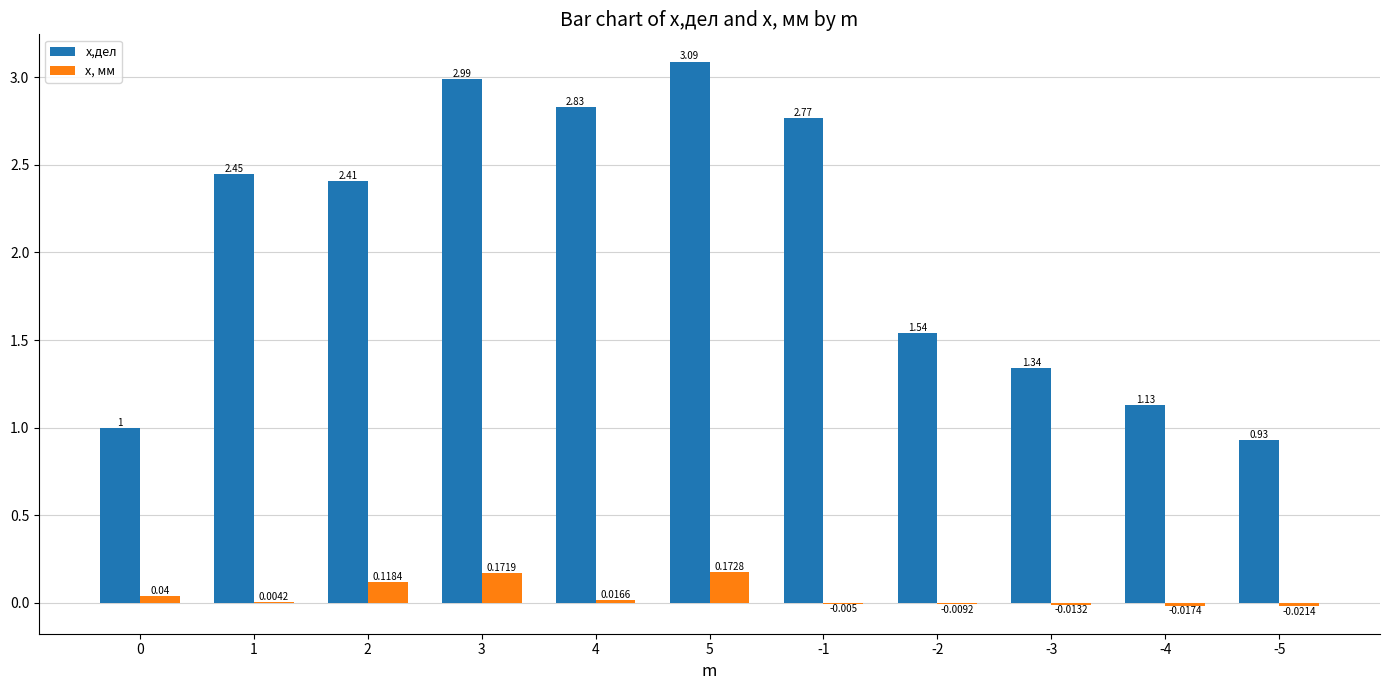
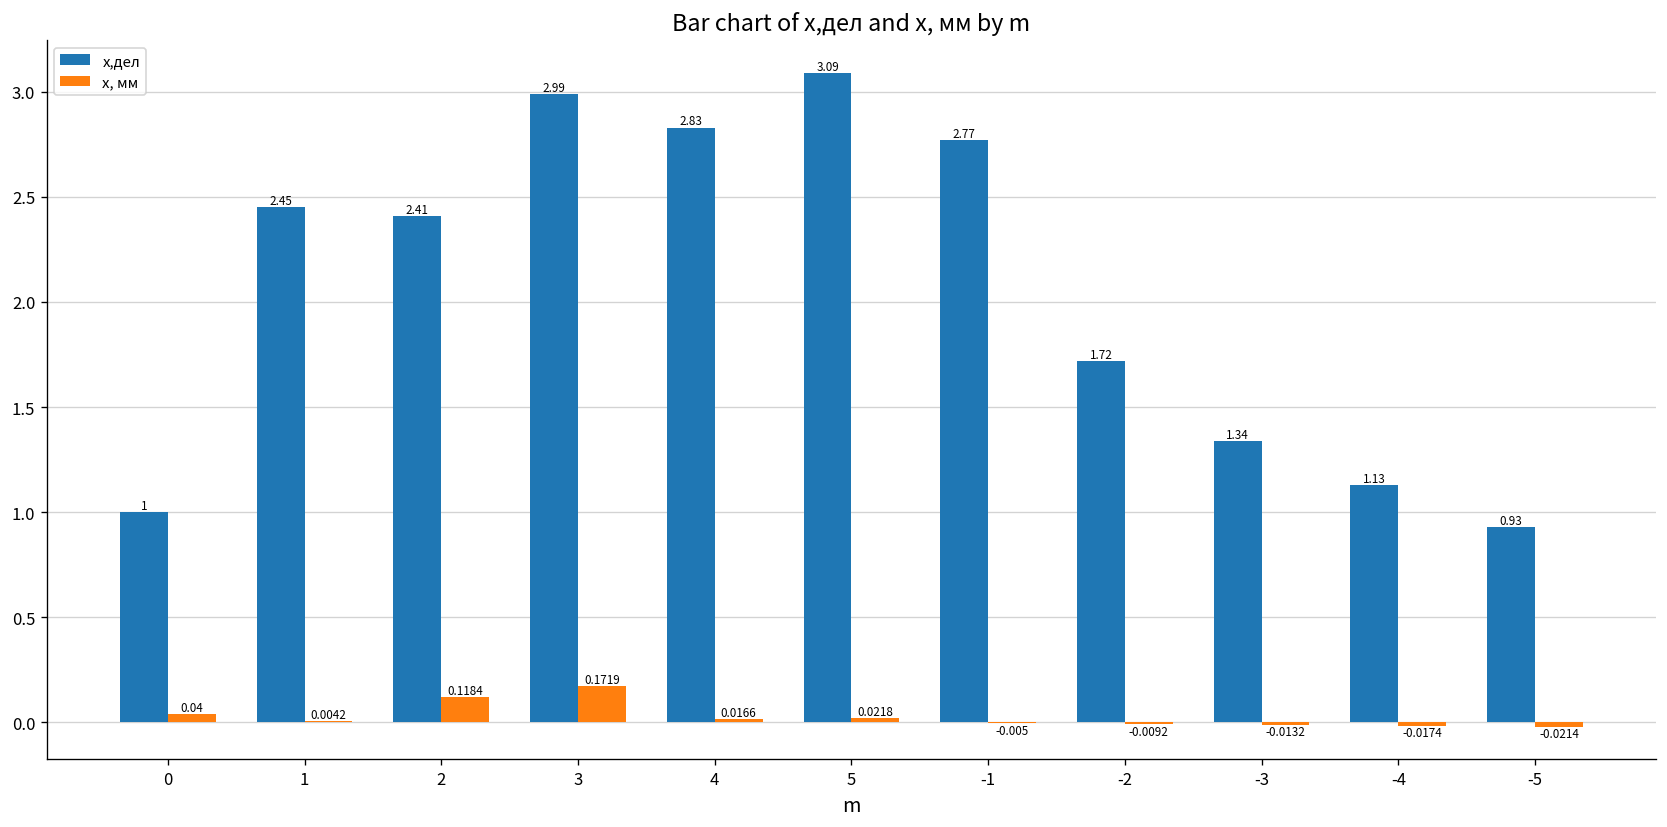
x, мм, 5: 0.1728 -> 0.0218
x,дел, -2: 1.54 -> 1.72
